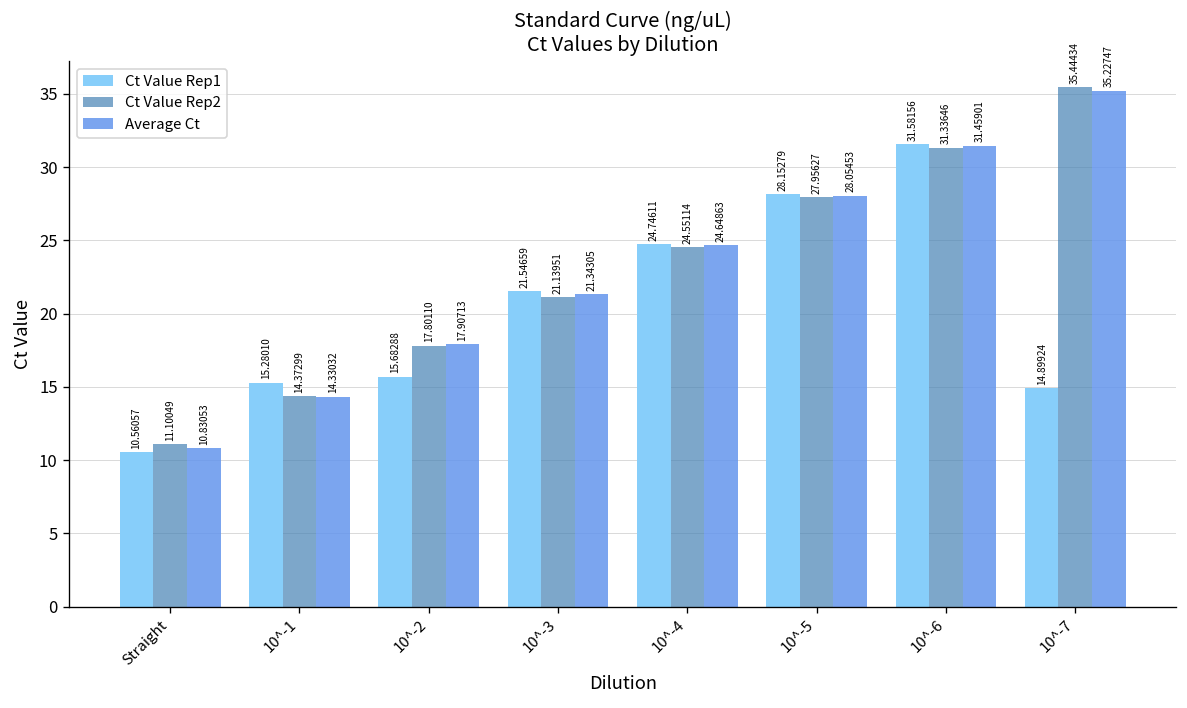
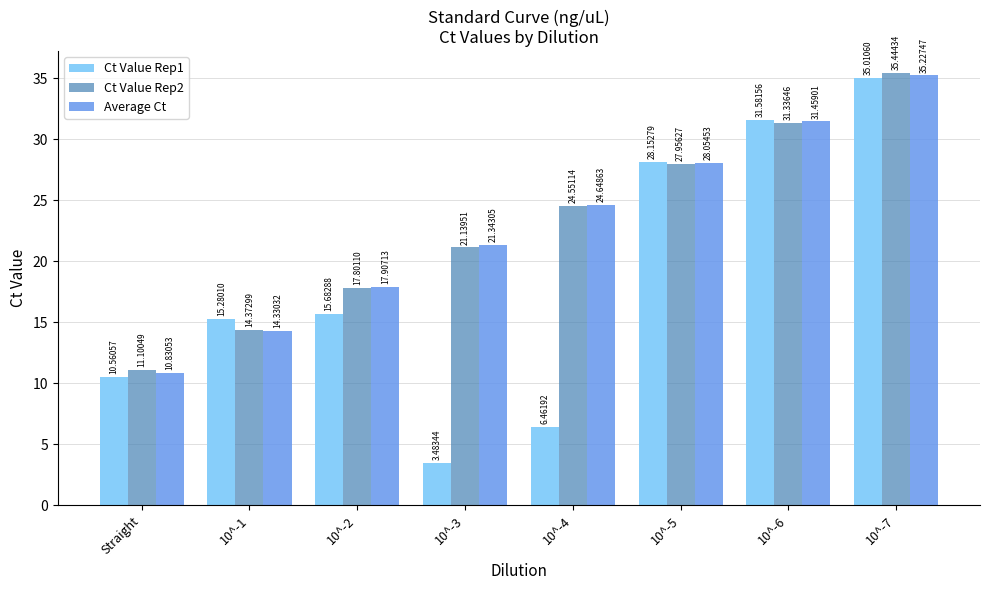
Ct Value Rep1, 10^-3: 21.54659 -> 3.48344
Ct Value Rep1, 10^-4: 24.74611 -> 6.46192
Ct Value Rep1, 10^-7: 14.89924 -> 35.01060
